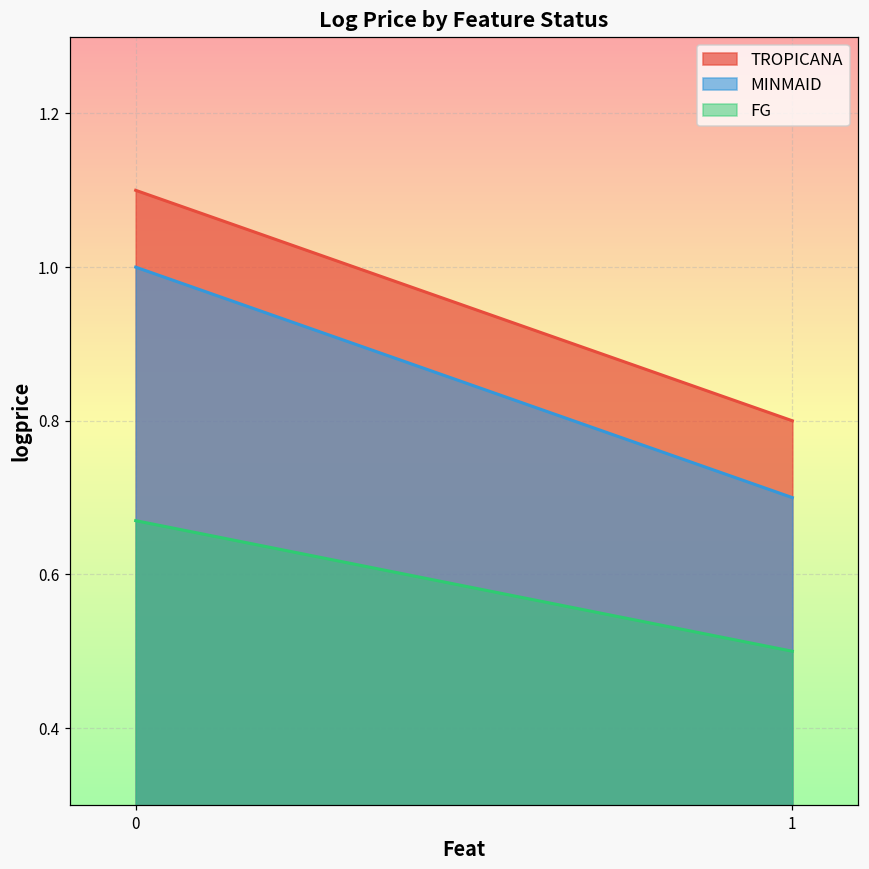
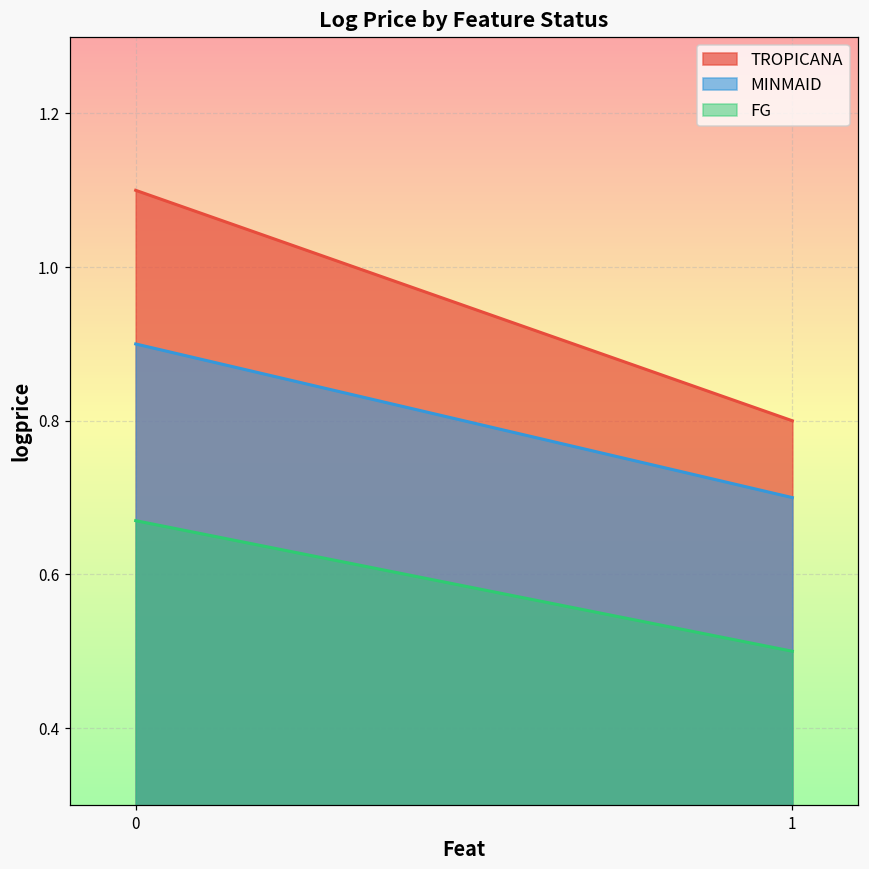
MINMAID, 0: 1.0 -> 0.9
